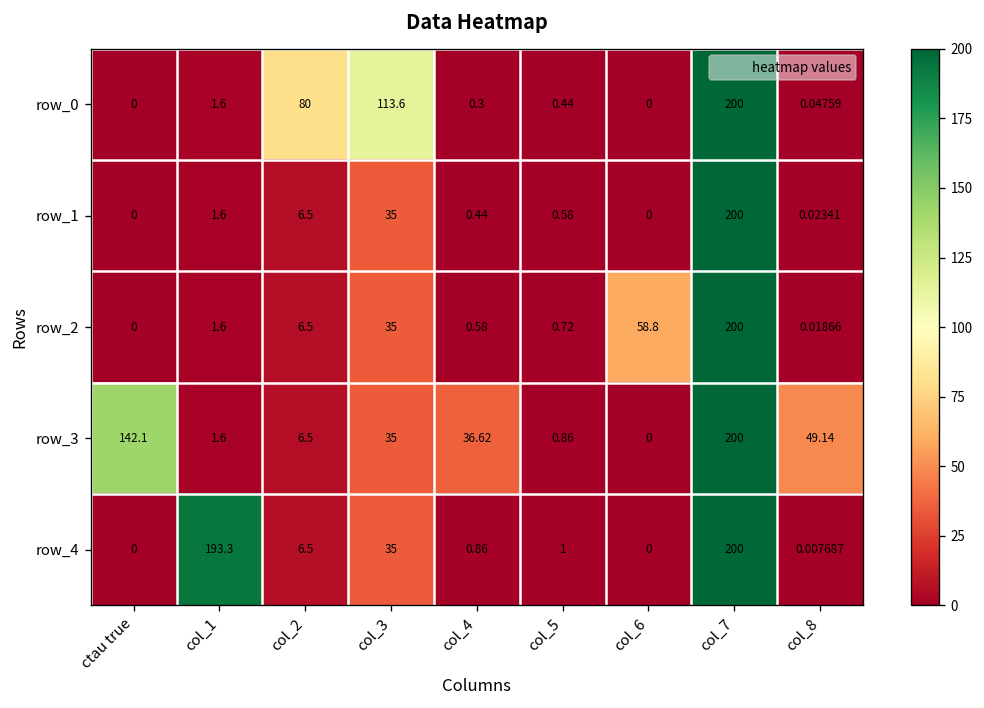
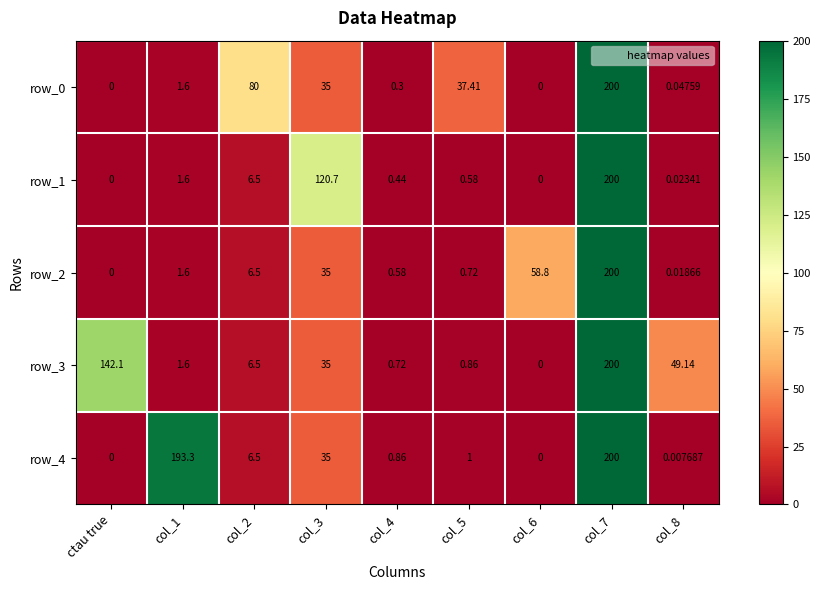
row_0, col_3: 113.6 -> 35
row_0, col_5: 0.44 -> 37.41
row_1, col_3: 35 -> 120.7
row_3, col_4: 36.62 -> 0.72
